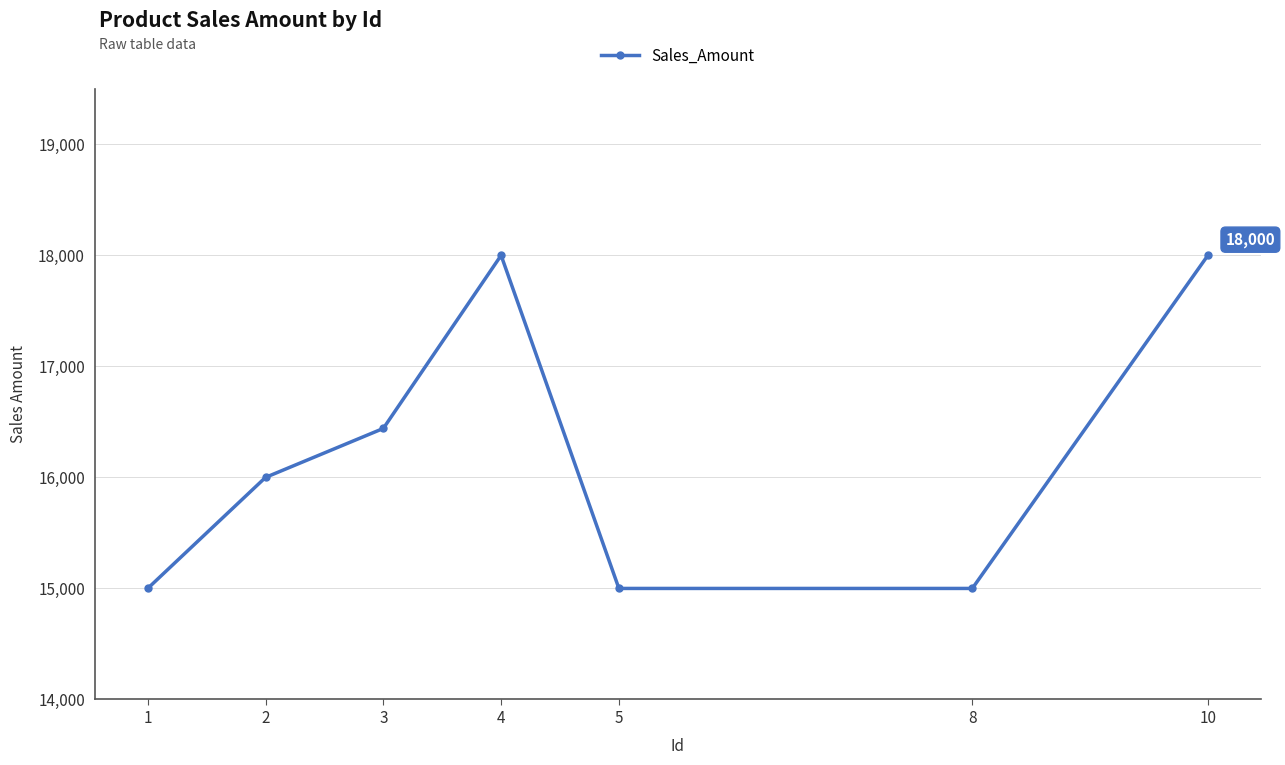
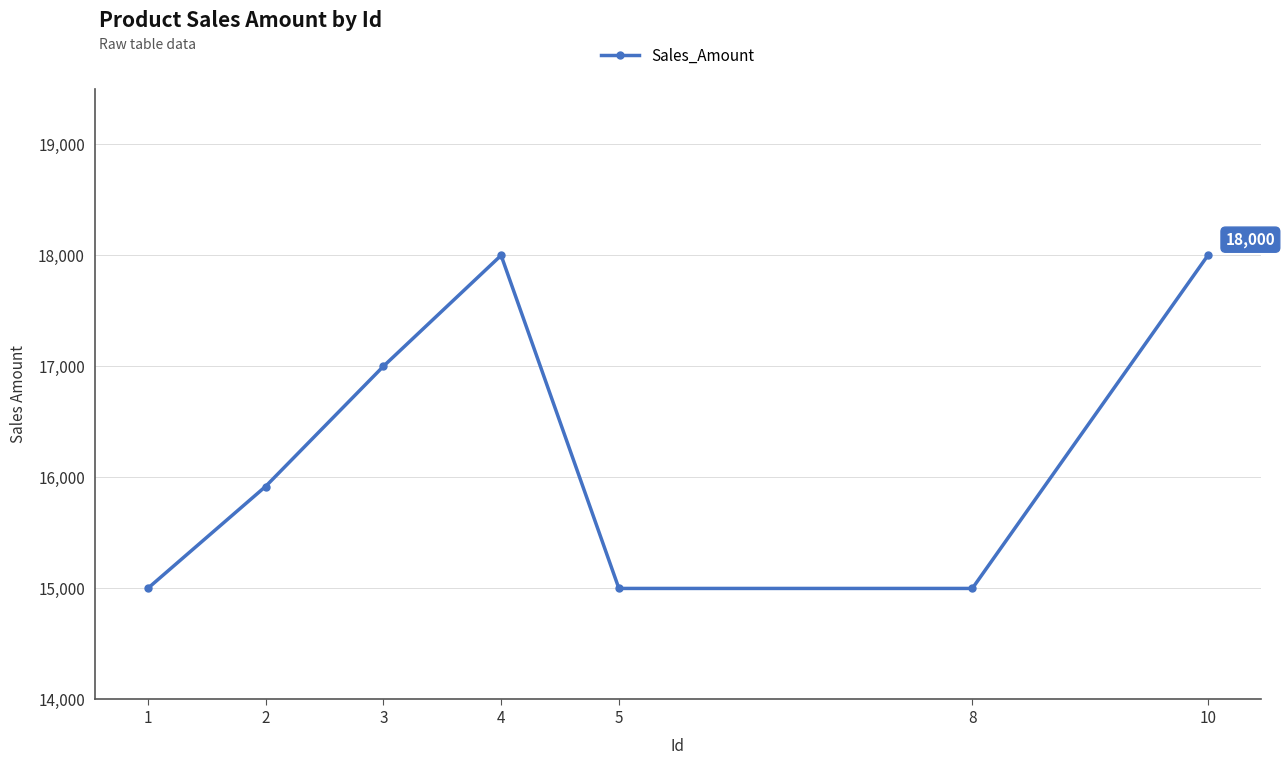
2: 16,000 -> 15,920
3: 16,440 -> 17,000
